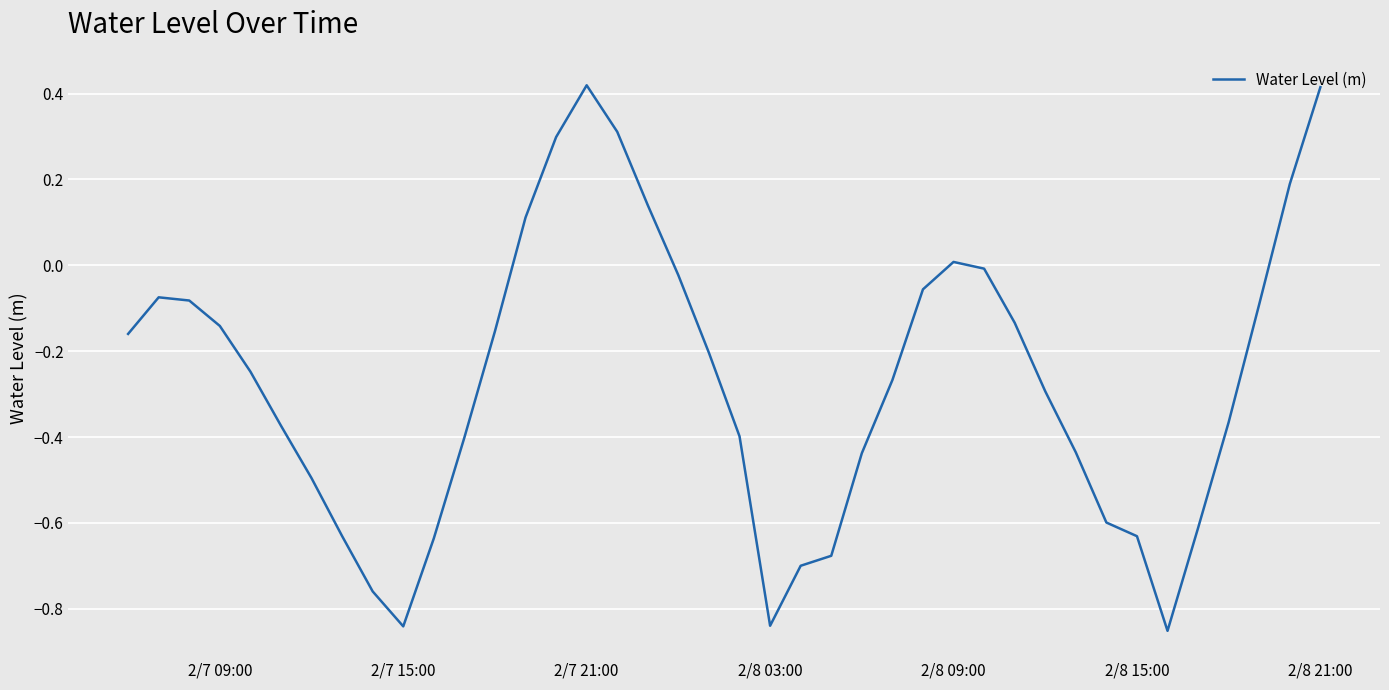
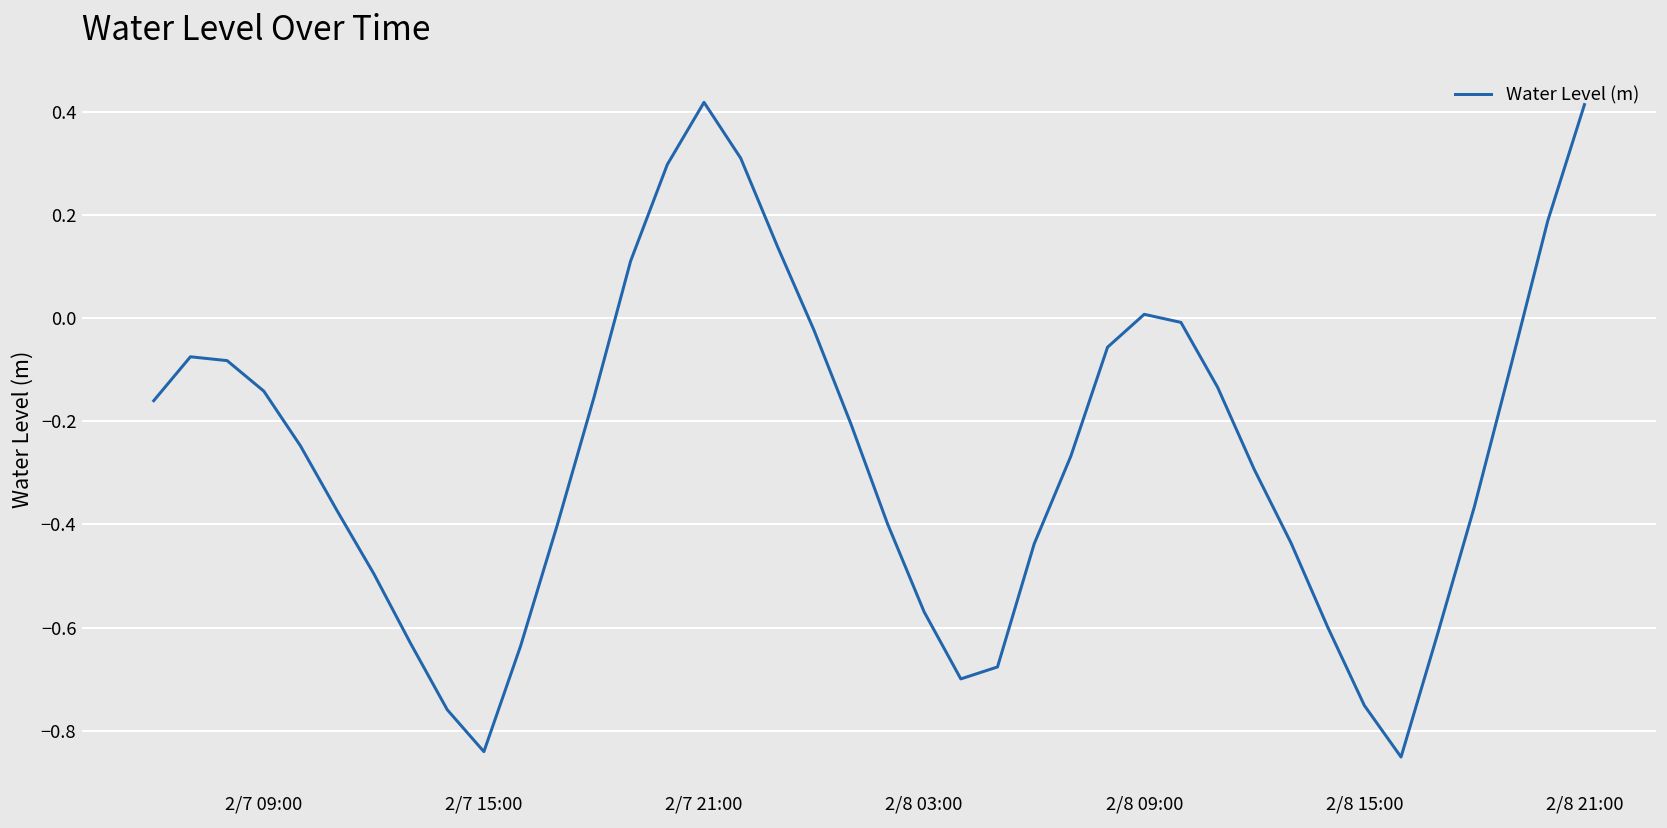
2/8 03:00: -0.84 -> -0.57
2/8 15:00: -0.63 -> -0.75
